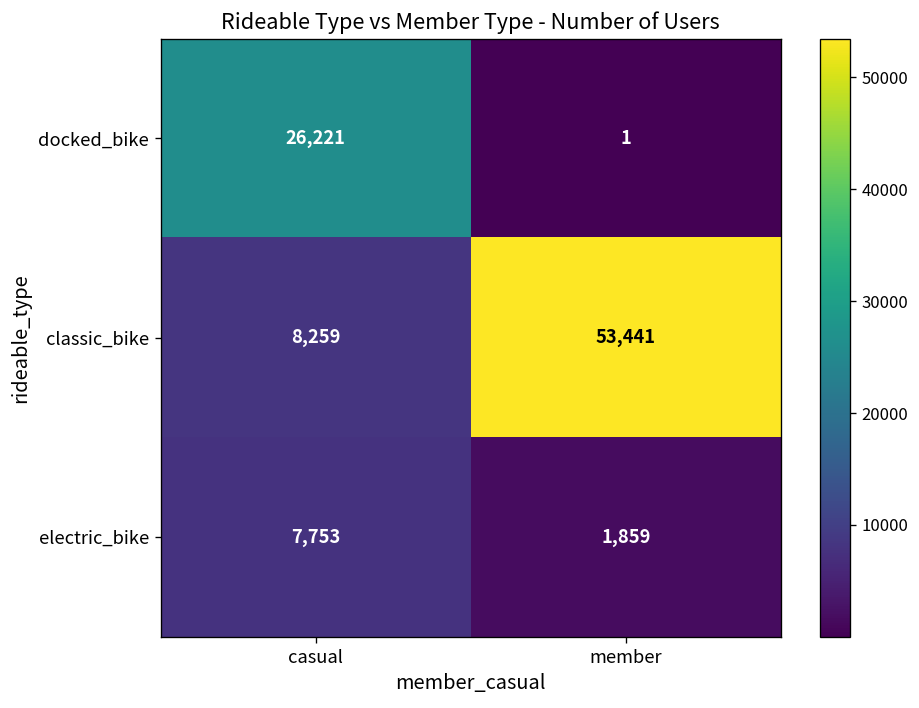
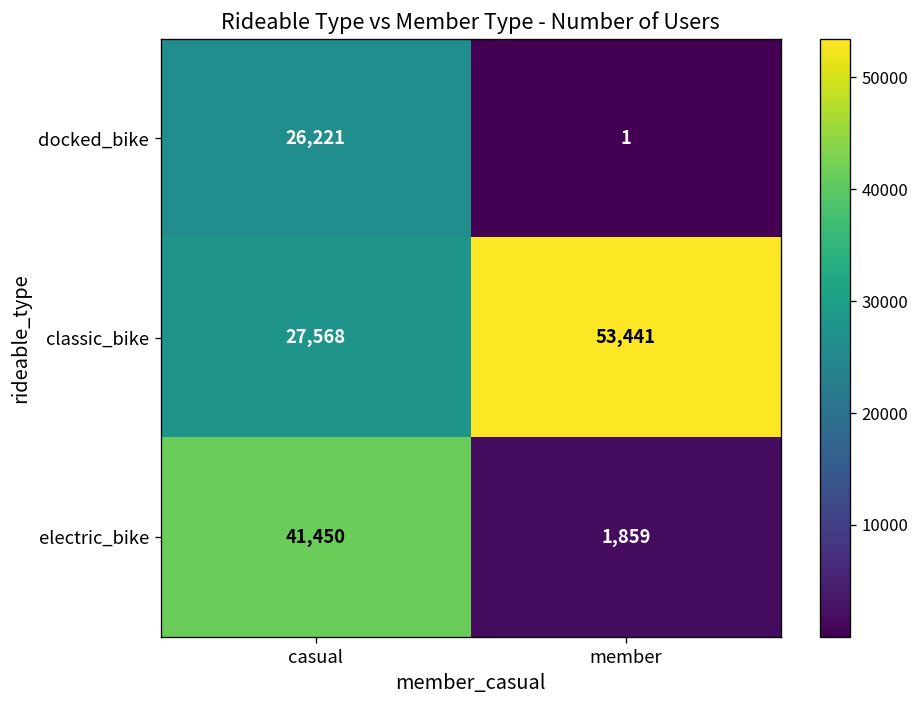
classic_bike, casual: 8,259 -> 27,568
electric_bike, casual: 7,753 -> 41,450
